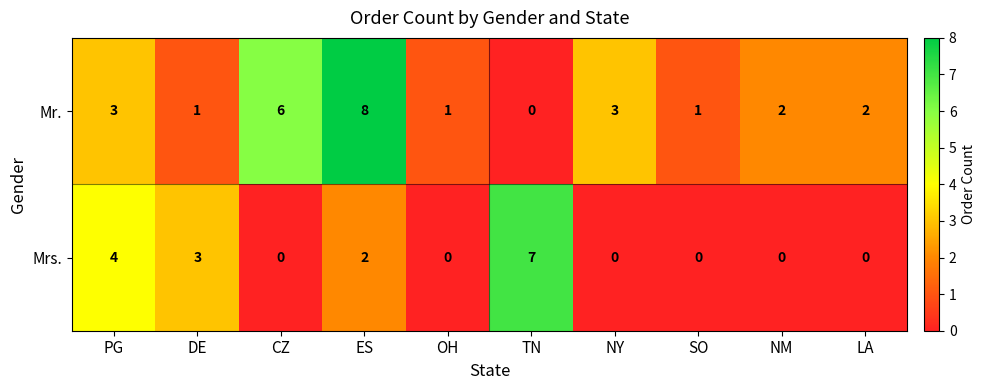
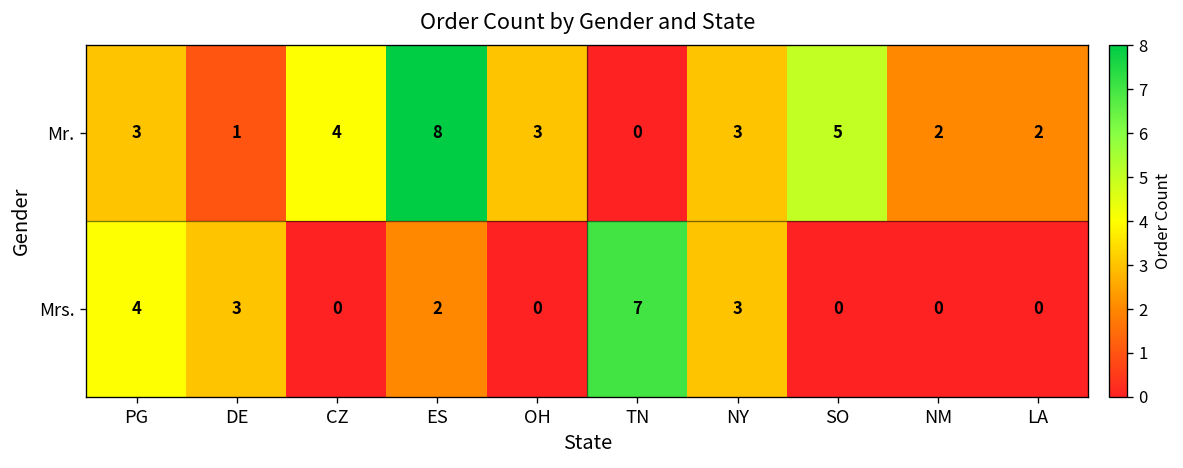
Mr., CZ: 6 -> 4
Mr., OH: 1 -> 3
Mr., SO: 1 -> 5
Mrs., NY: 0 -> 3
